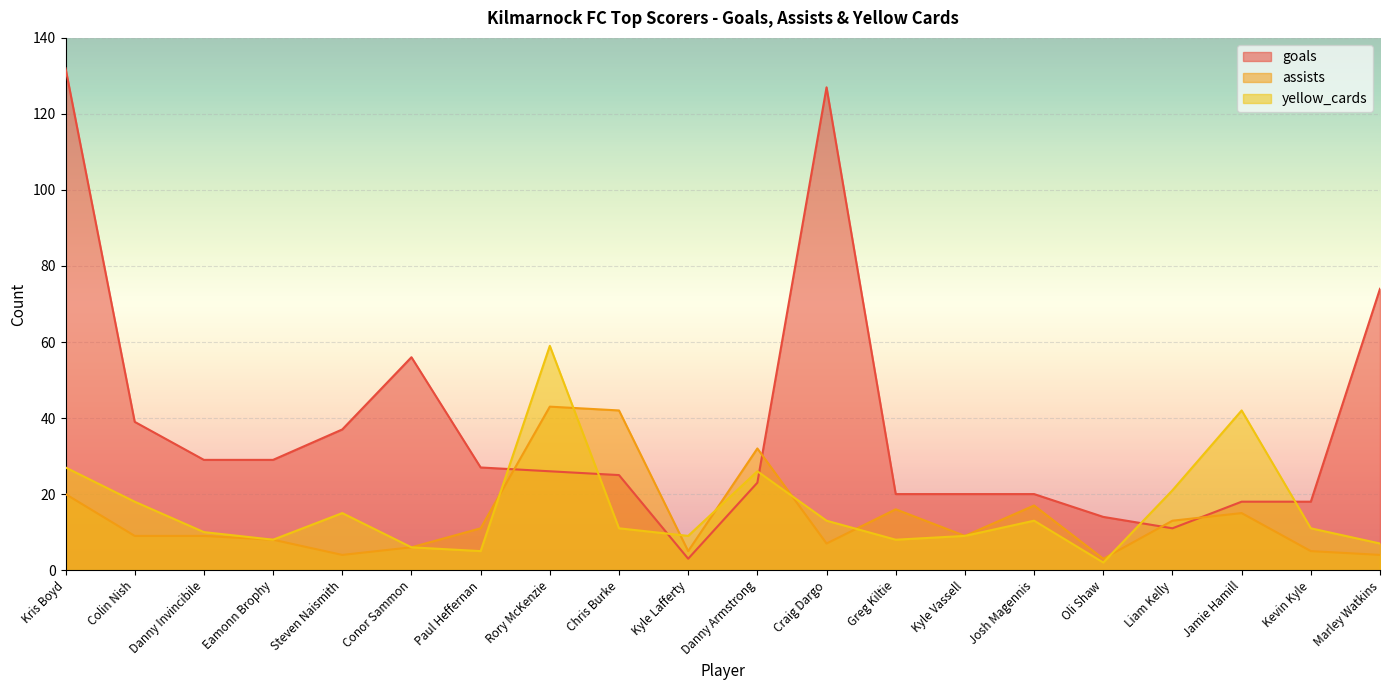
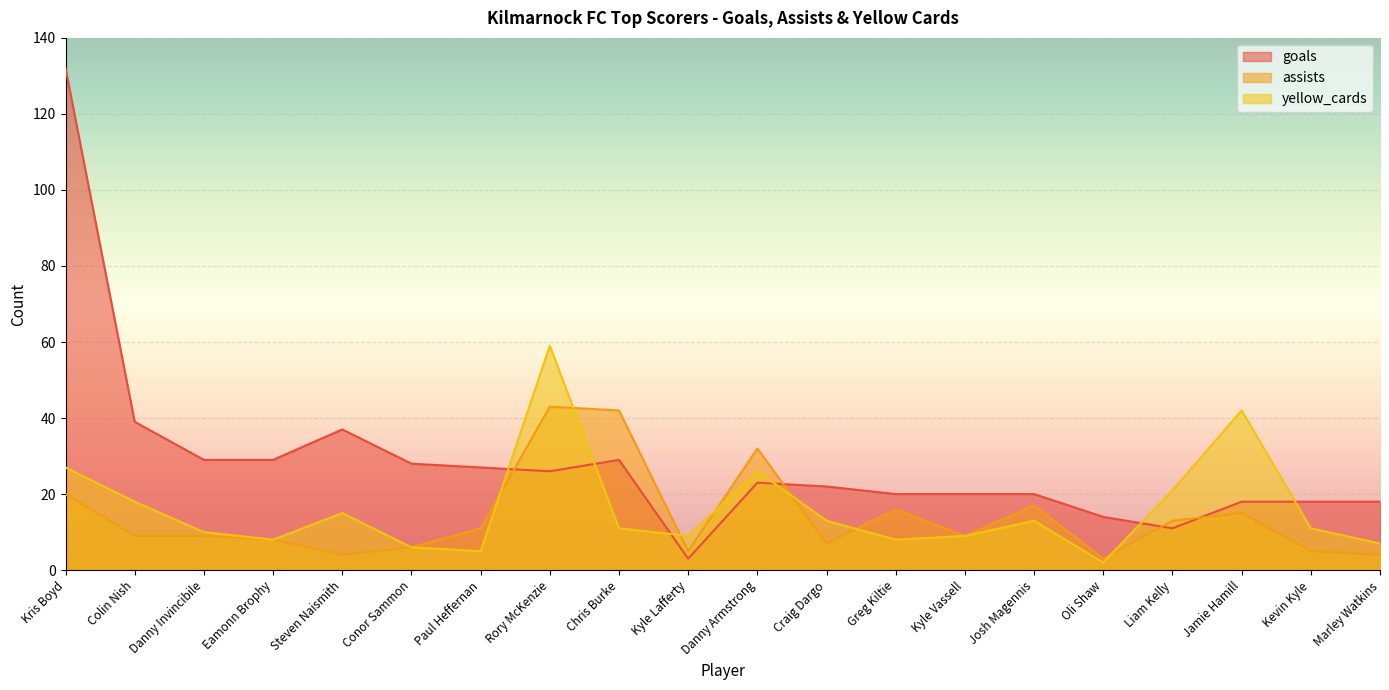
goals, Conor Sammon: 56 -> 28
goals, Chris Burke: 25 -> 29
goals, Craig Dargo: 127 -> 22
goals, Marley Watkins: 74 -> 18
